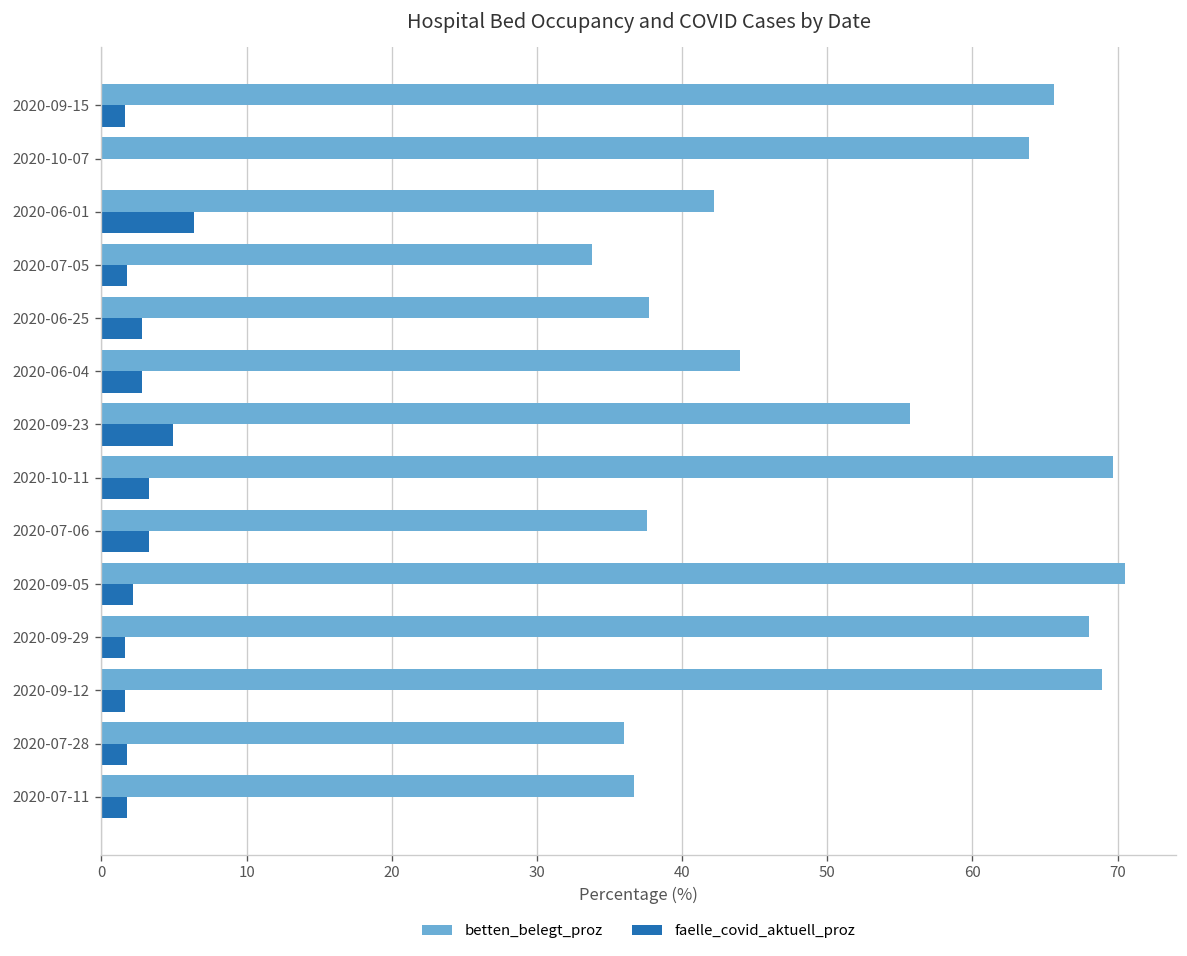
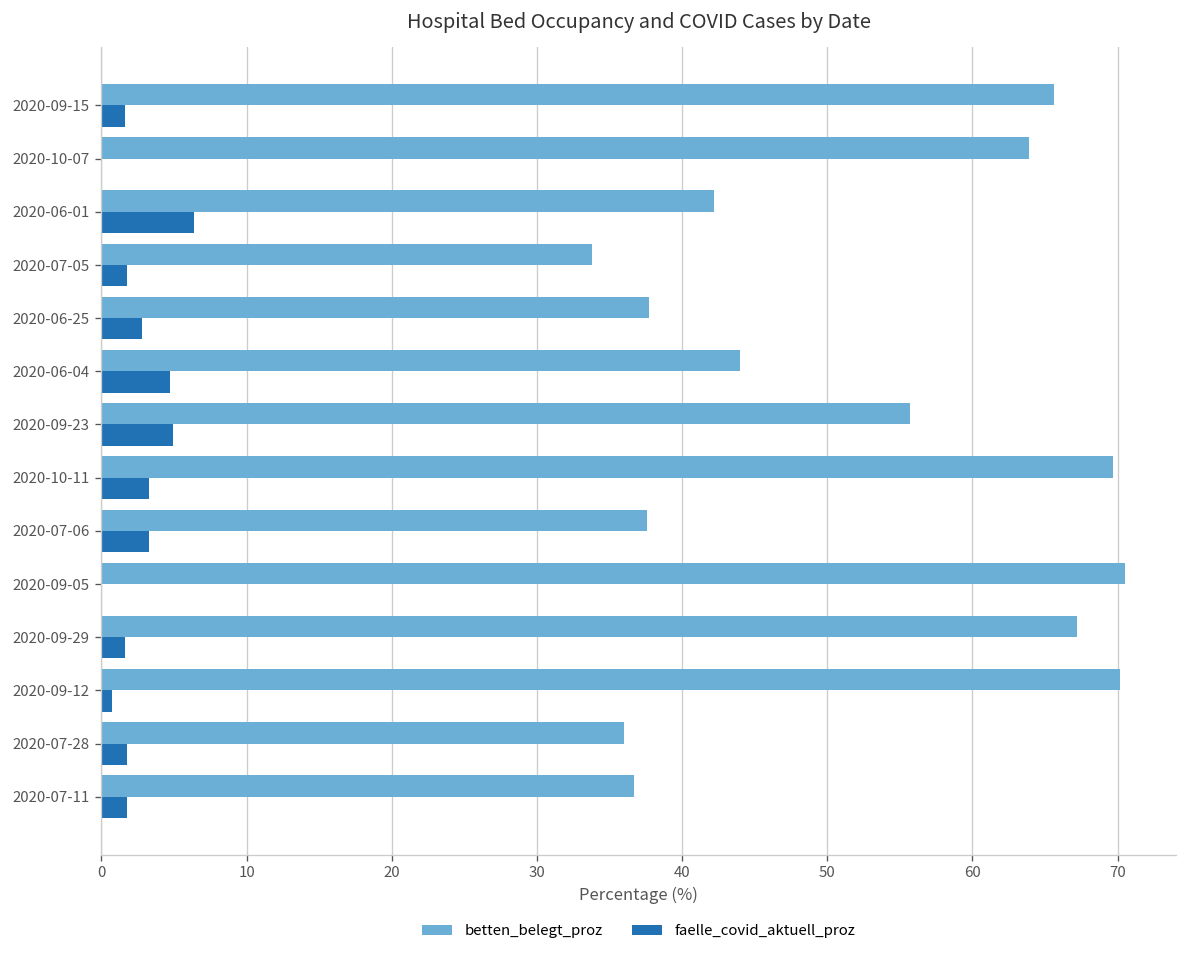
faelle_covid_aktuell_proz, 2020-06-04: 2.8 -> 4.7
faelle_covid_aktuell_proz, 2020-09-05: 2.2 -> 0.0
betten_belegt_proz, 2020-09-29: 68.0 -> 67.2
betten_belegt_proz, 2020-09-12: 68.9 -> 70.2
faelle_covid_aktuell_proz, 2020-09-12: 1.6 -> 0.7
